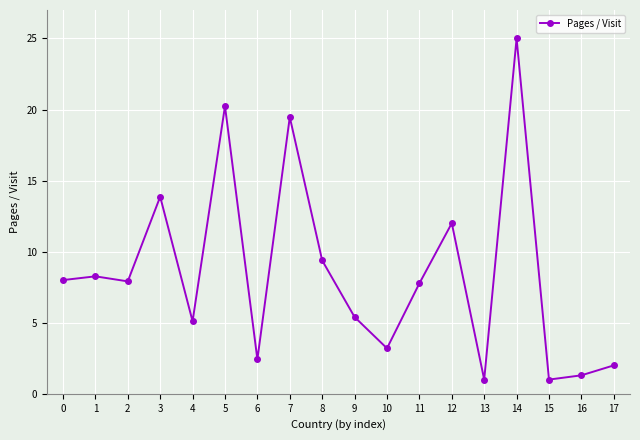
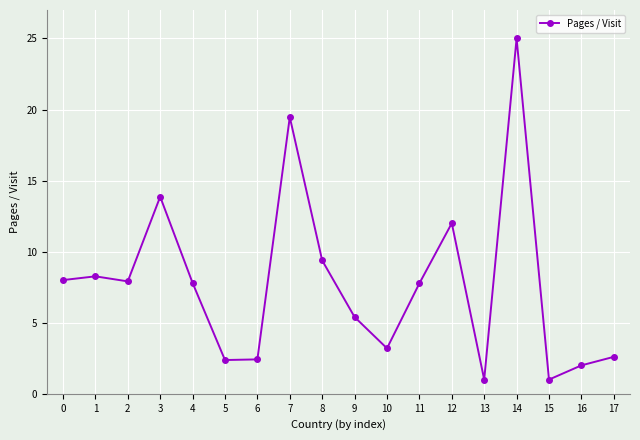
4: 5.1 -> 7.8
5: 20.2 -> 2.4
16: 1.3 -> 2.0
17: 2.0 -> 2.6
